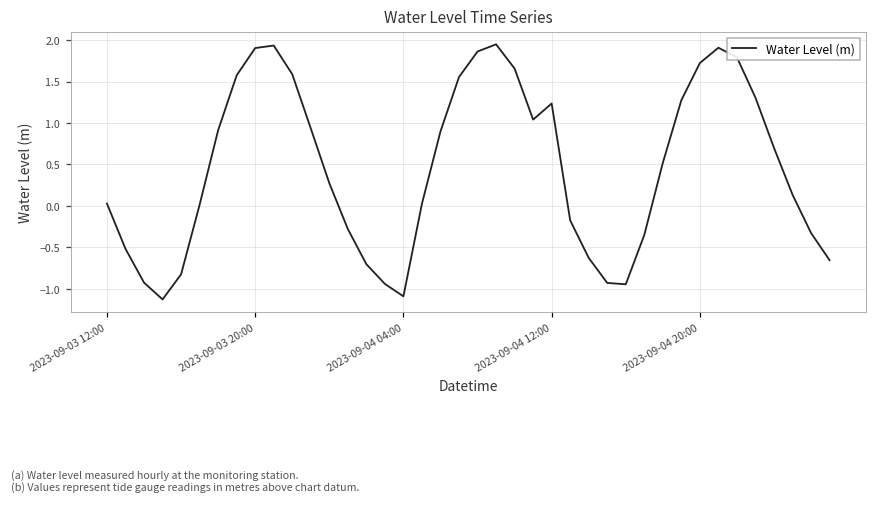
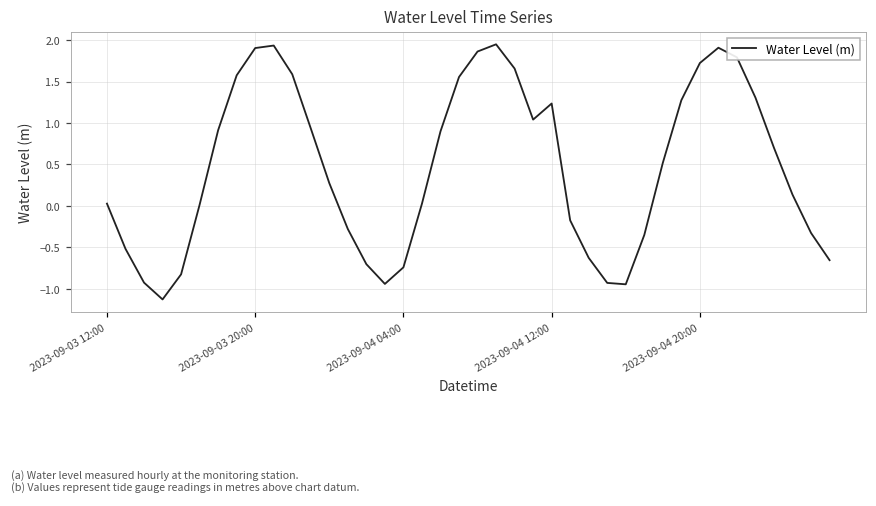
2023-09-04 04:00: -1.1 -> -0.7
